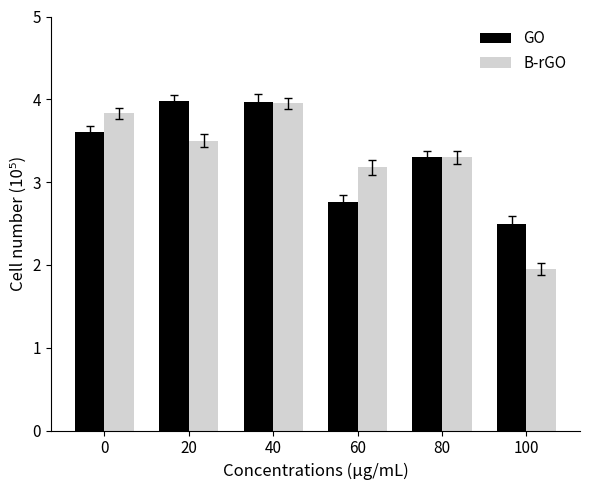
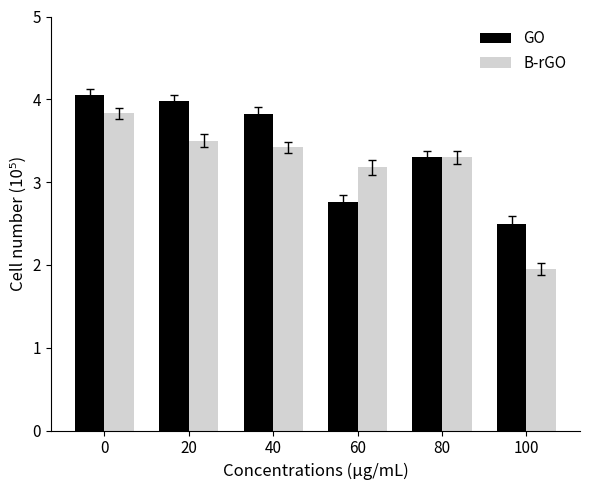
GO, 0: 3.6 -> 4.1
GO, 40: 4.0 -> 3.8
B-rGO, 40: 4.0 -> 3.4
